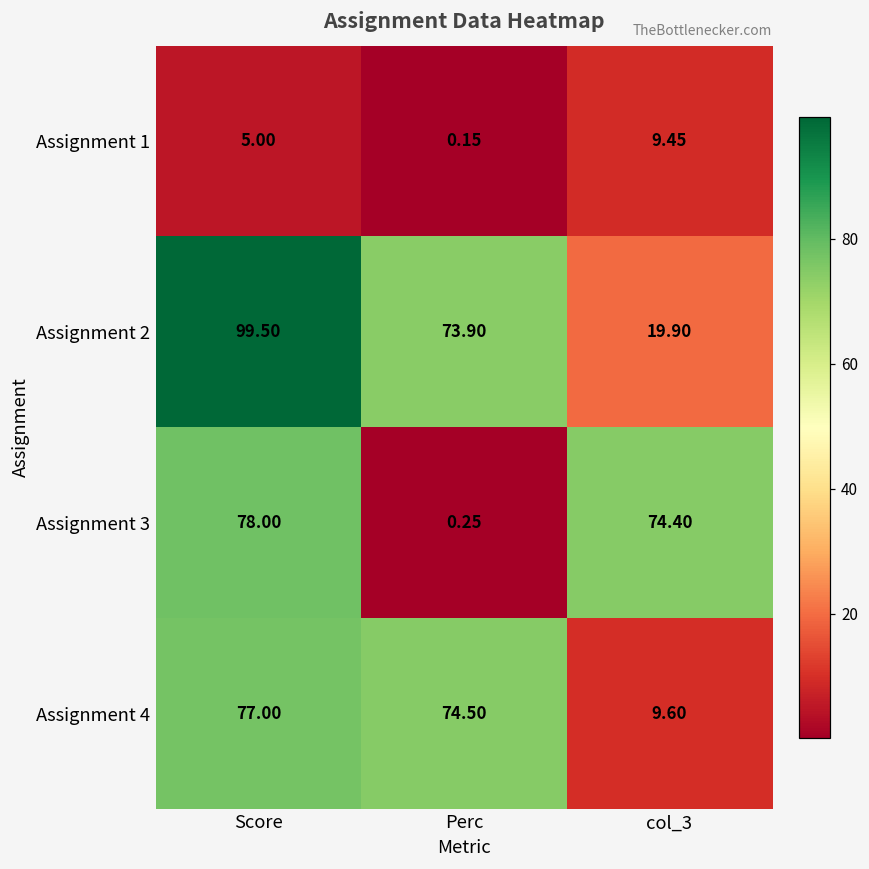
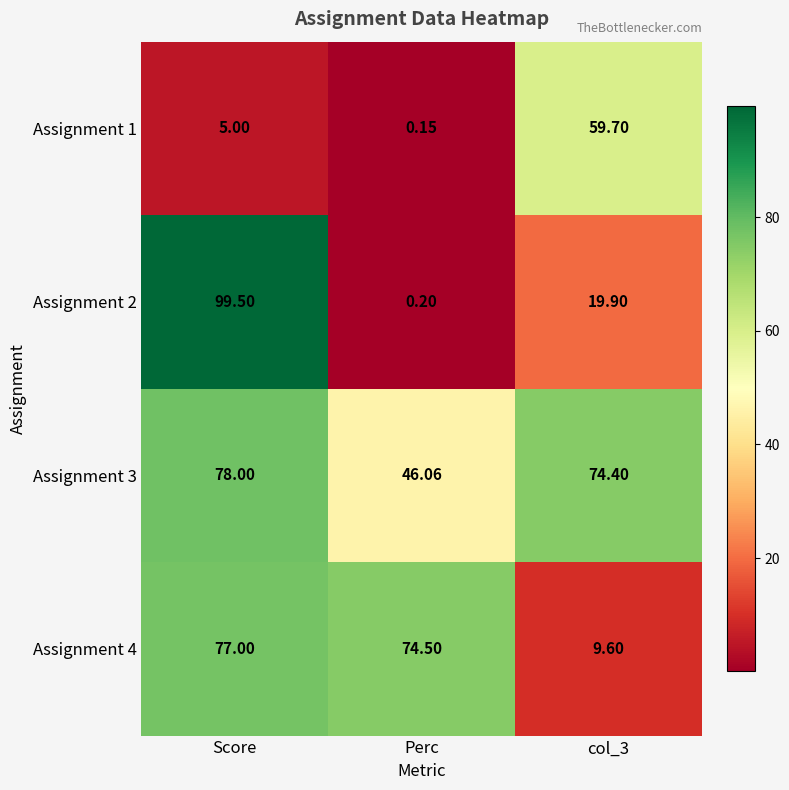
Assignment 1, col_3: 9.45 -> 59.70
Assignment 2, Perc: 73.90 -> 0.20
Assignment 3, Perc: 0.25 -> 46.06
